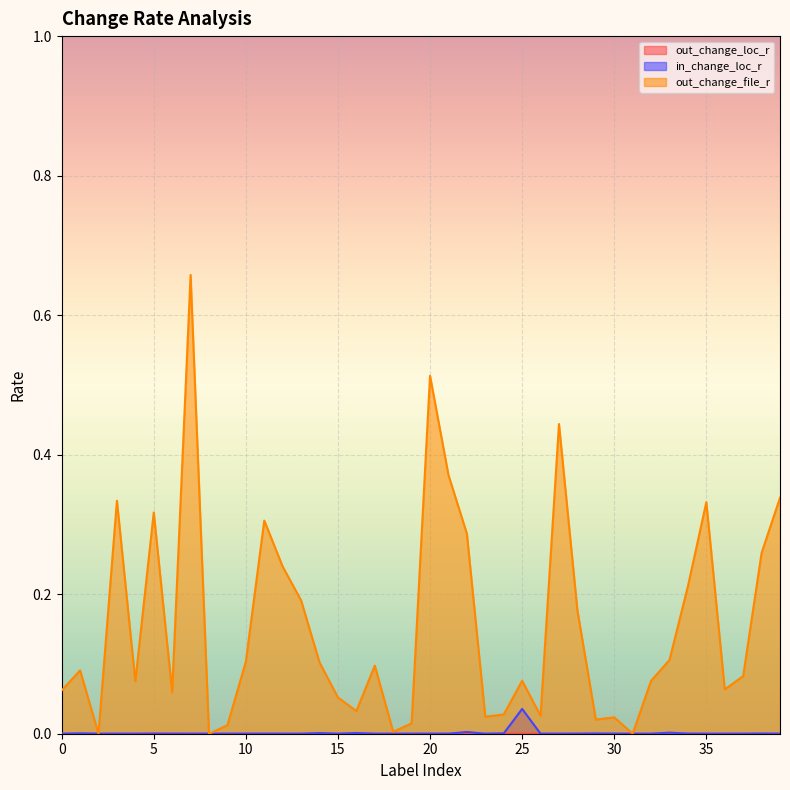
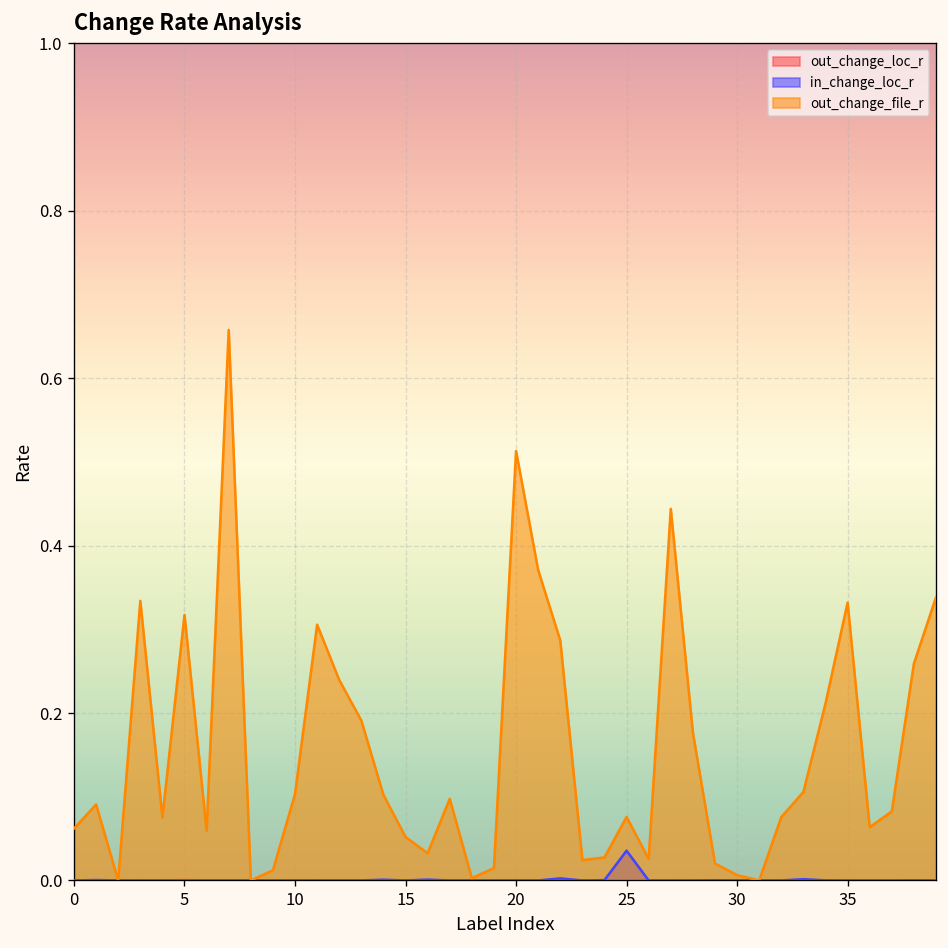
out_change_file_r, 30: 0.02 -> 0.01
